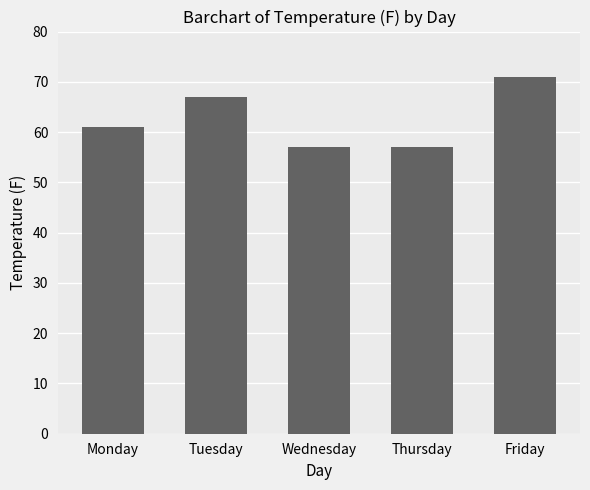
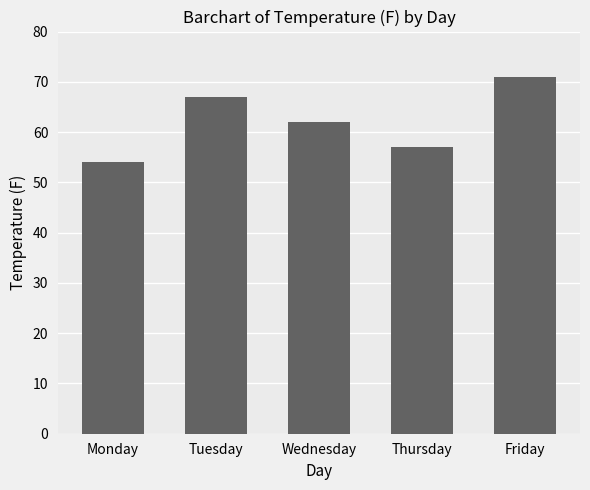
Monday: 61 -> 54
Wednesday: 57 -> 62
